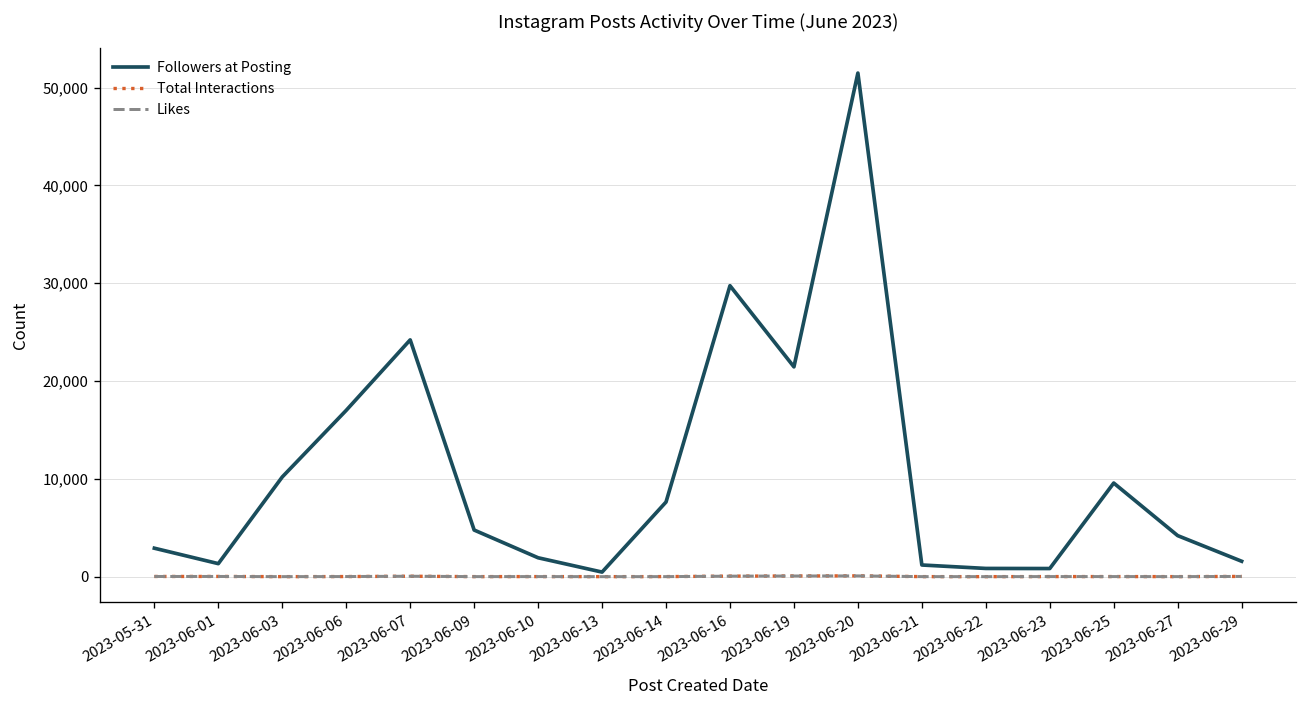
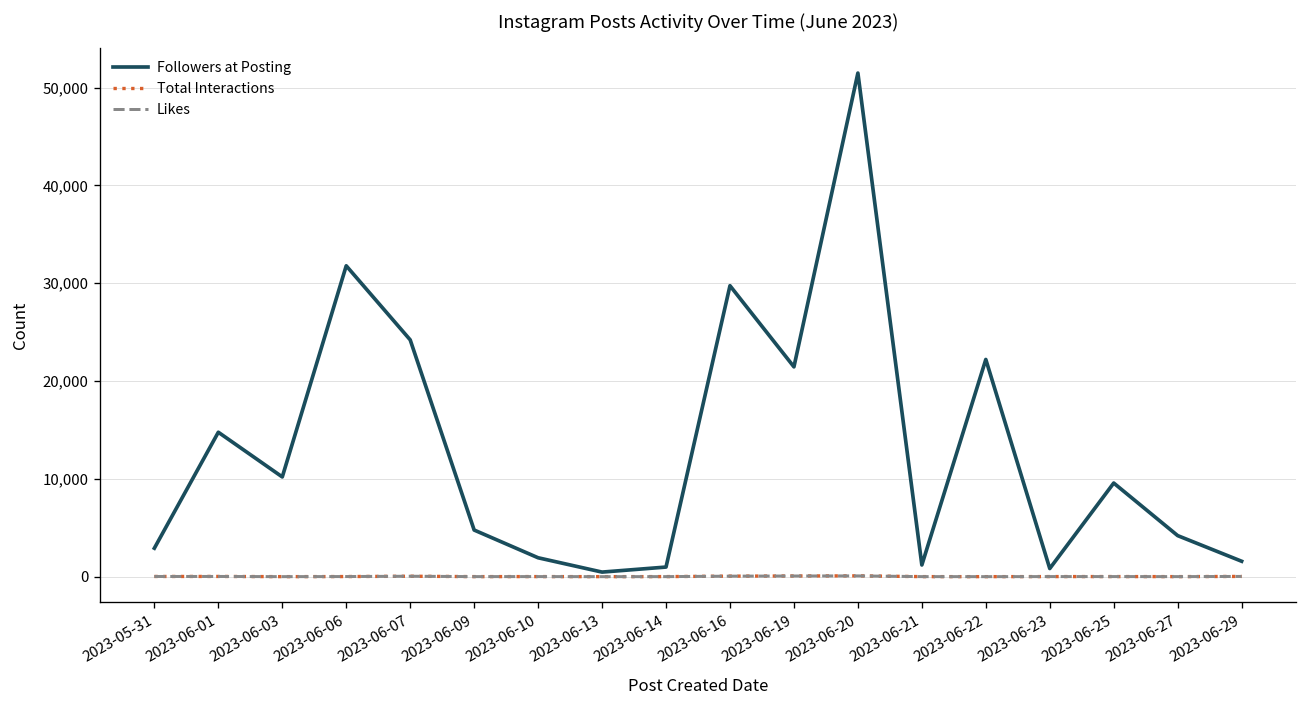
Followers at Posting, 2023-06-01: 1,000 -> 15,000
Followers at Posting, 2023-06-06: 17,000 -> 32,000
Followers at Posting, 2023-06-14: 8,000 -> 1,000
Followers at Posting, 2023-06-22: 1,000 -> 22,000
